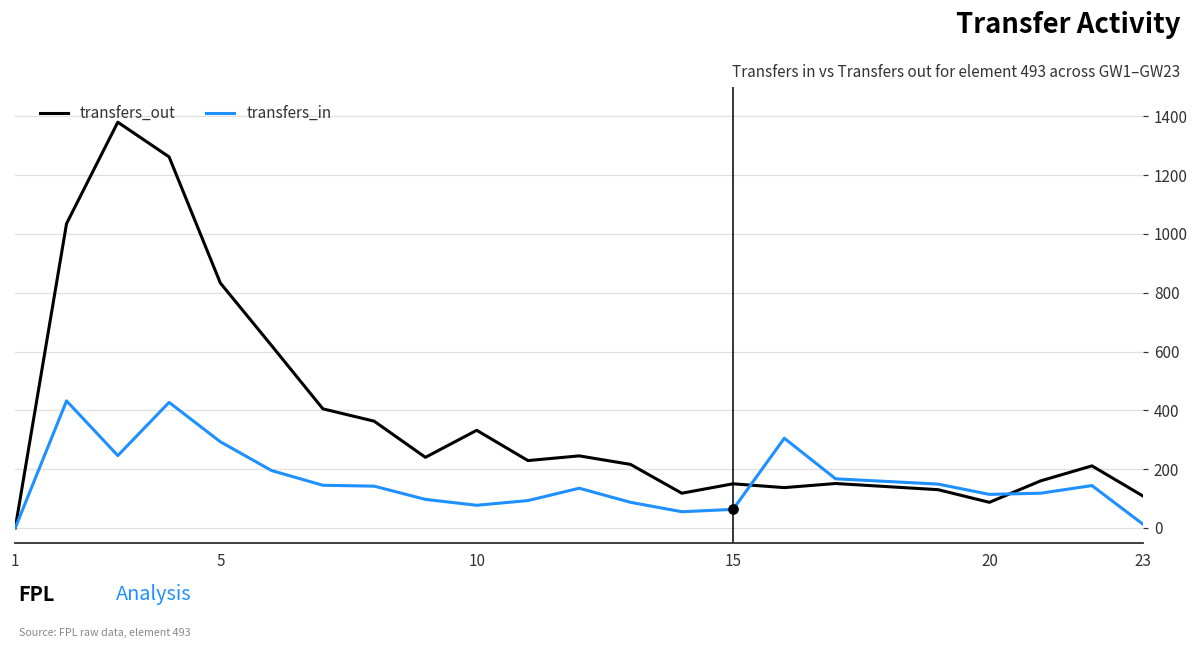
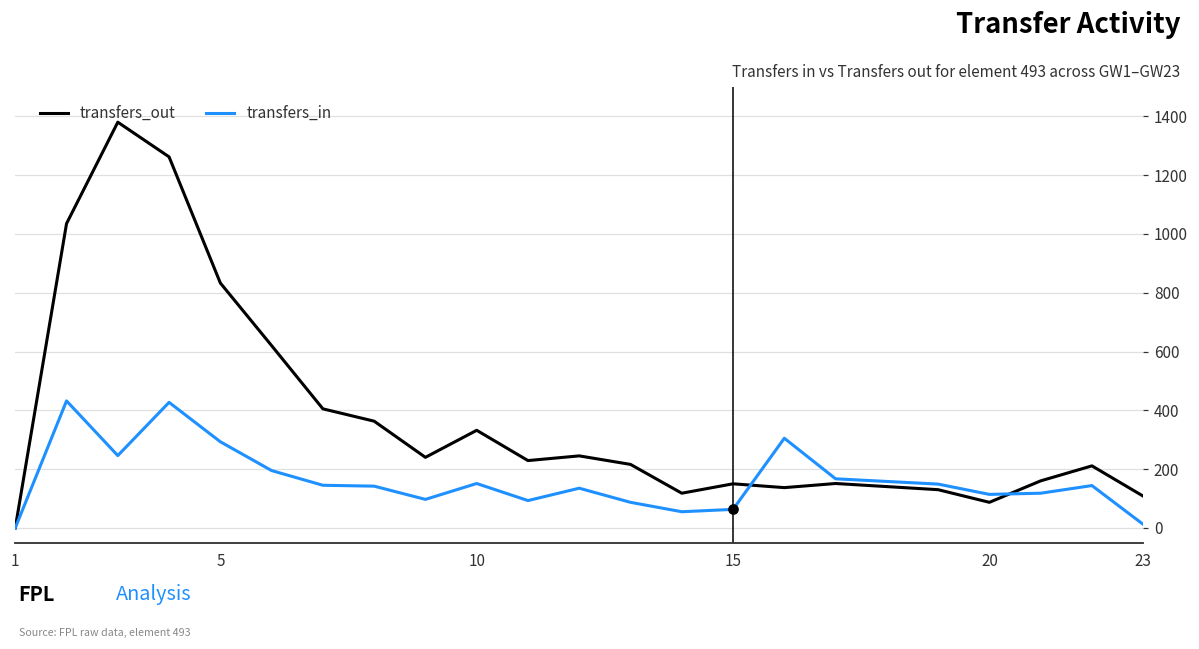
transfers_in, 10: 80 -> 150
